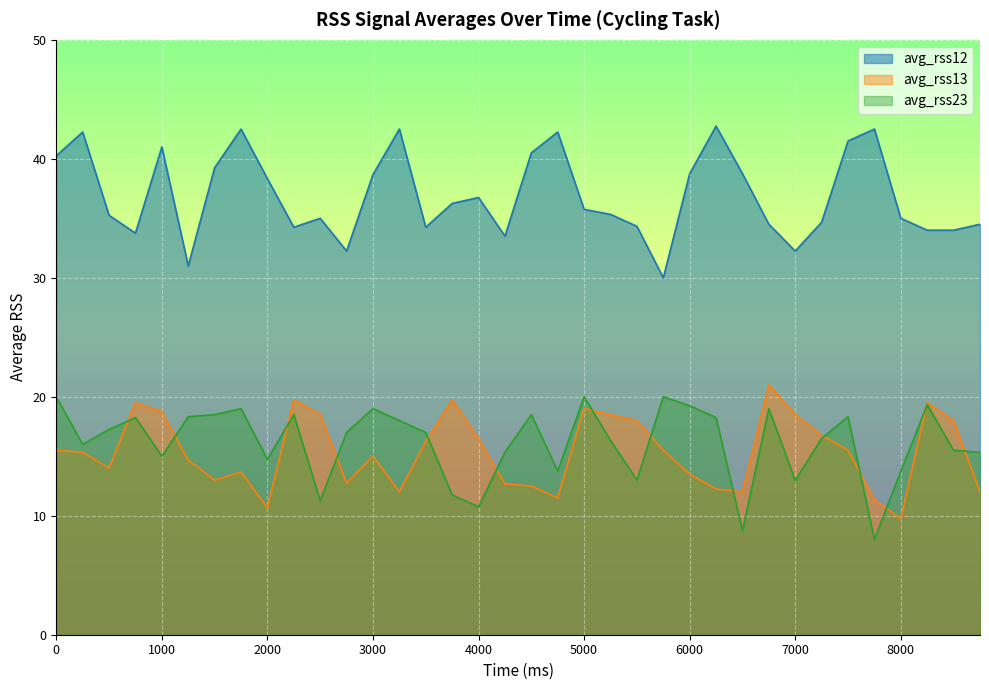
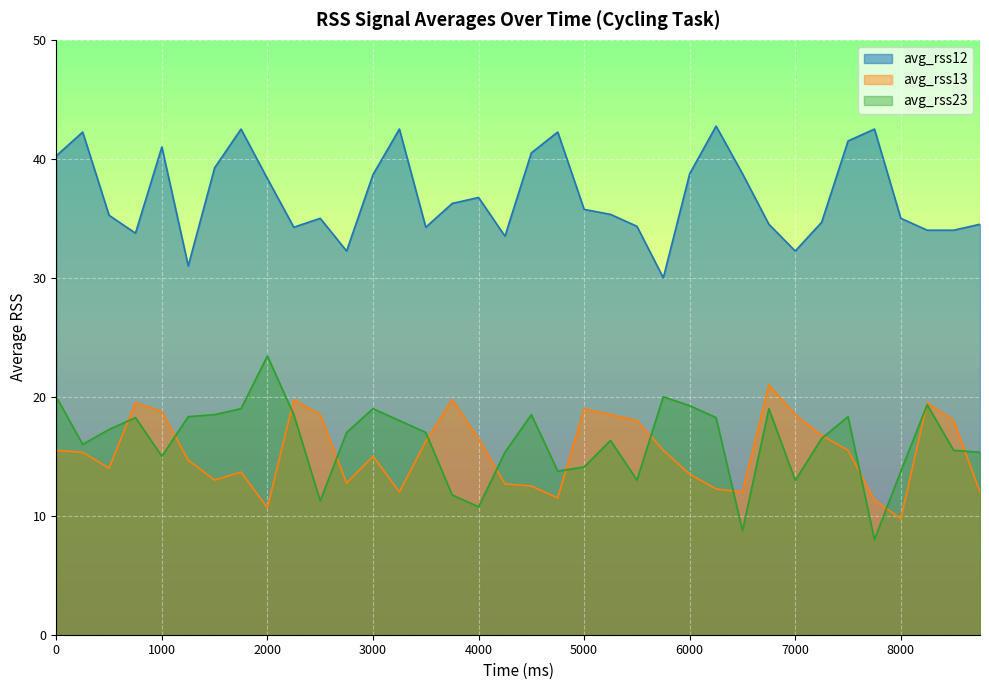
avg_rss23, 2000: 14.8 -> 23.4
avg_rss23, 5000: 20.0 -> 14.1
